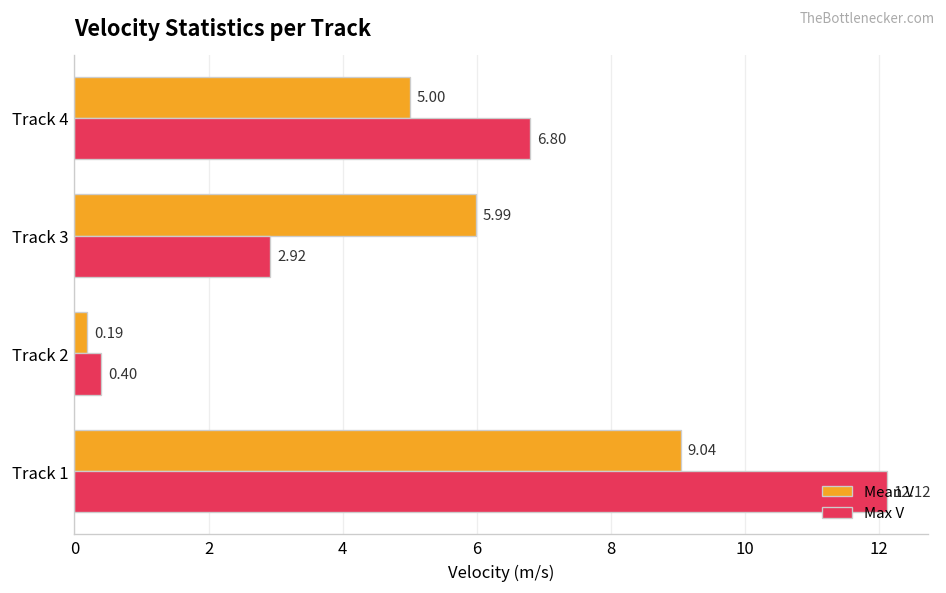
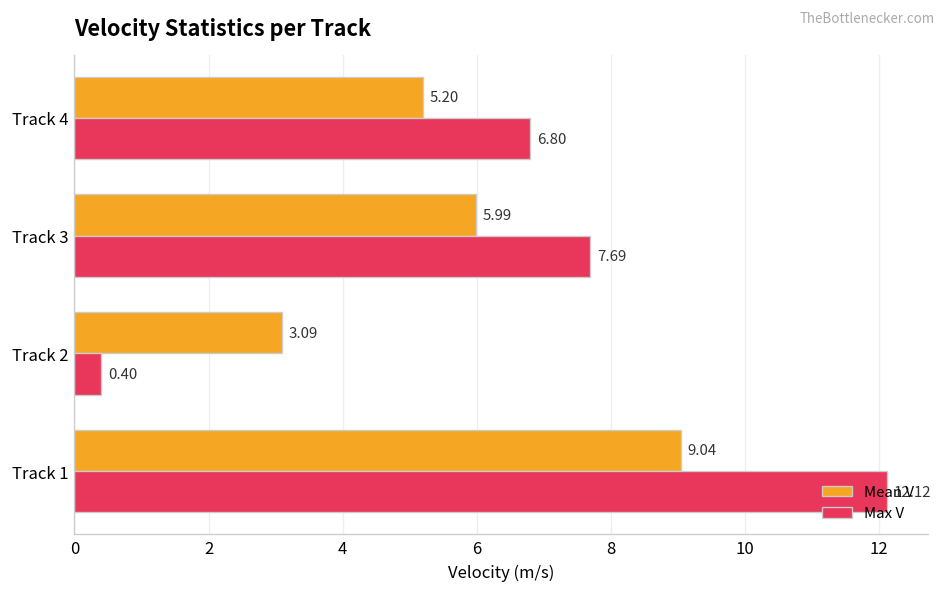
Mean V, Track 4: 5.00 -> 5.20
Max V, Track 3: 2.92 -> 7.69
Mean V, Track 2: 0.19 -> 3.09
